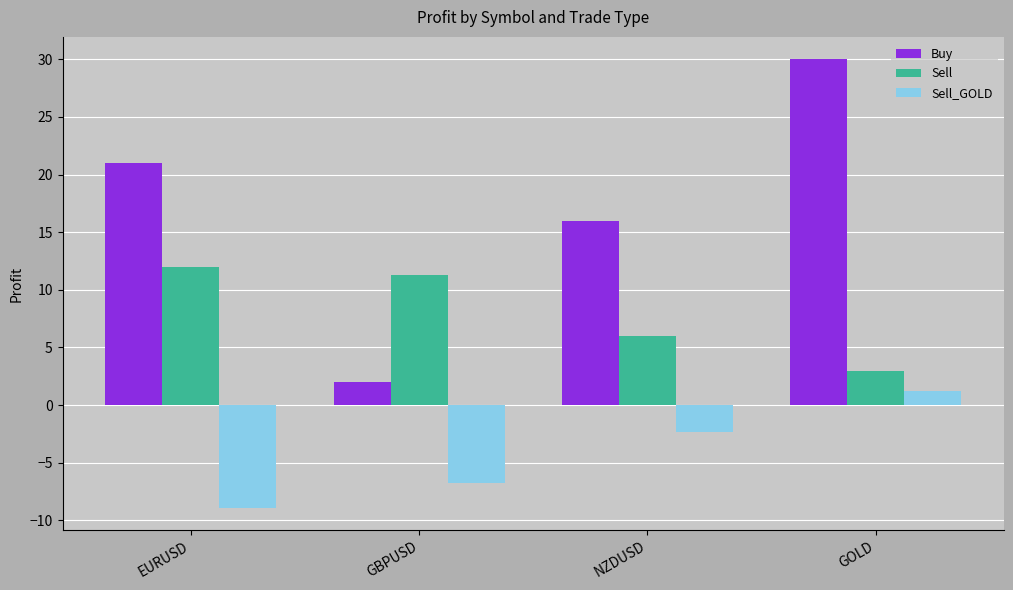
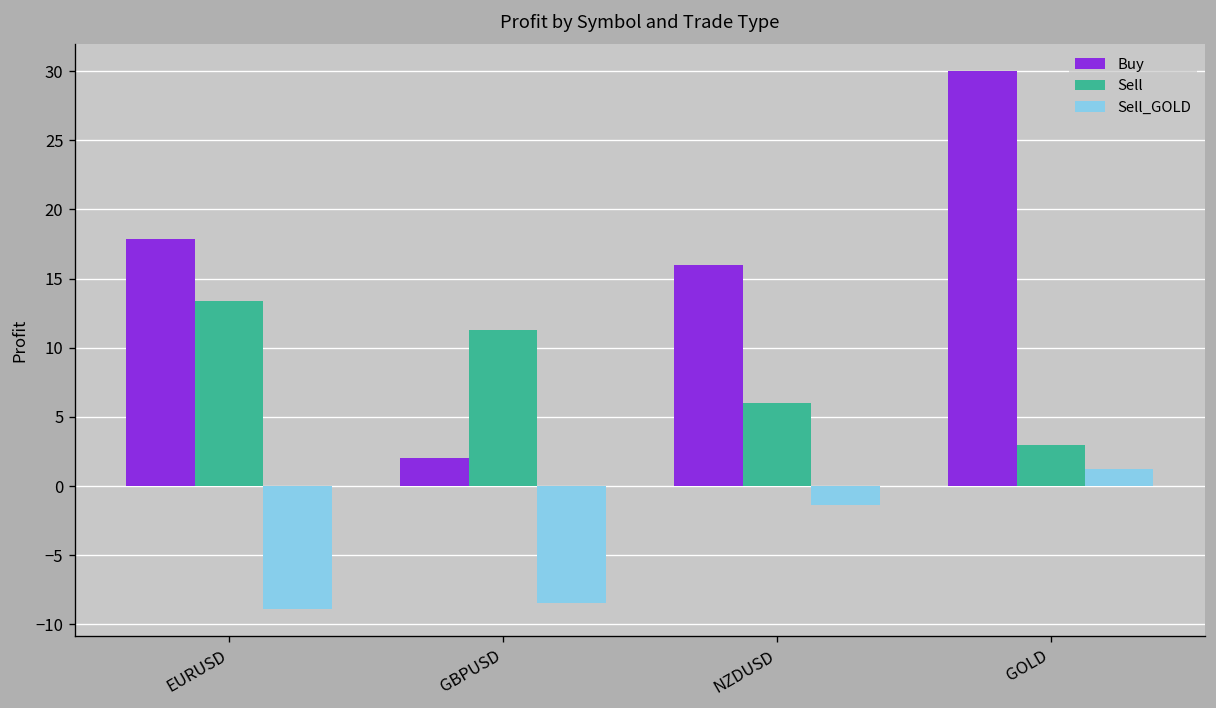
Buy, EURUSD: 21.0 -> 17.9
Sell, EURUSD: 12.0 -> 13.4
Sell_GOLD, GBPUSD: -6.8 -> -8.4
Sell_GOLD, NZDUSD: -2.4 -> -1.4
